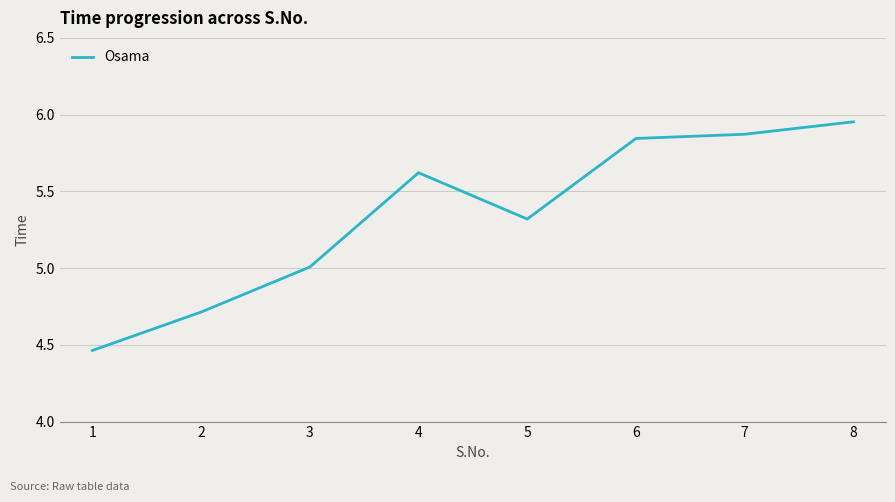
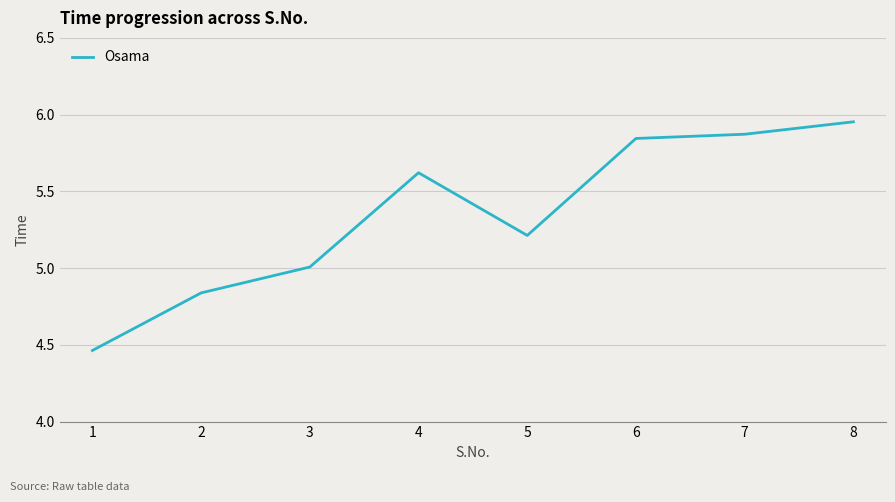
2: 4.71 -> 4.84
5: 5.32 -> 5.21
